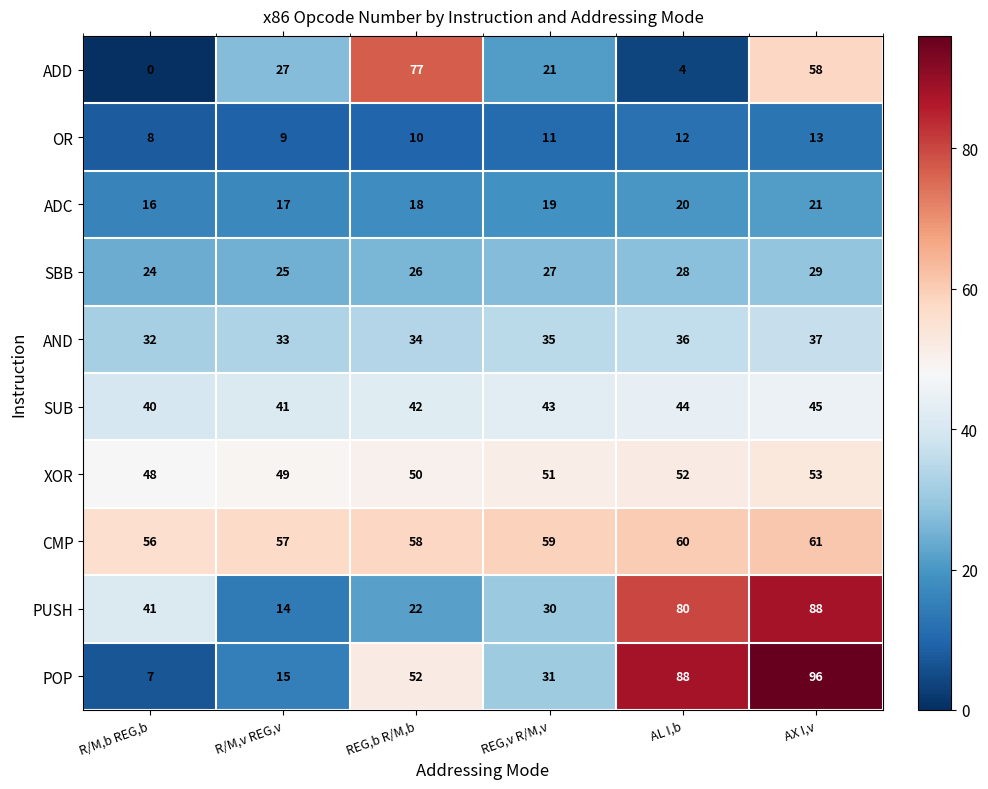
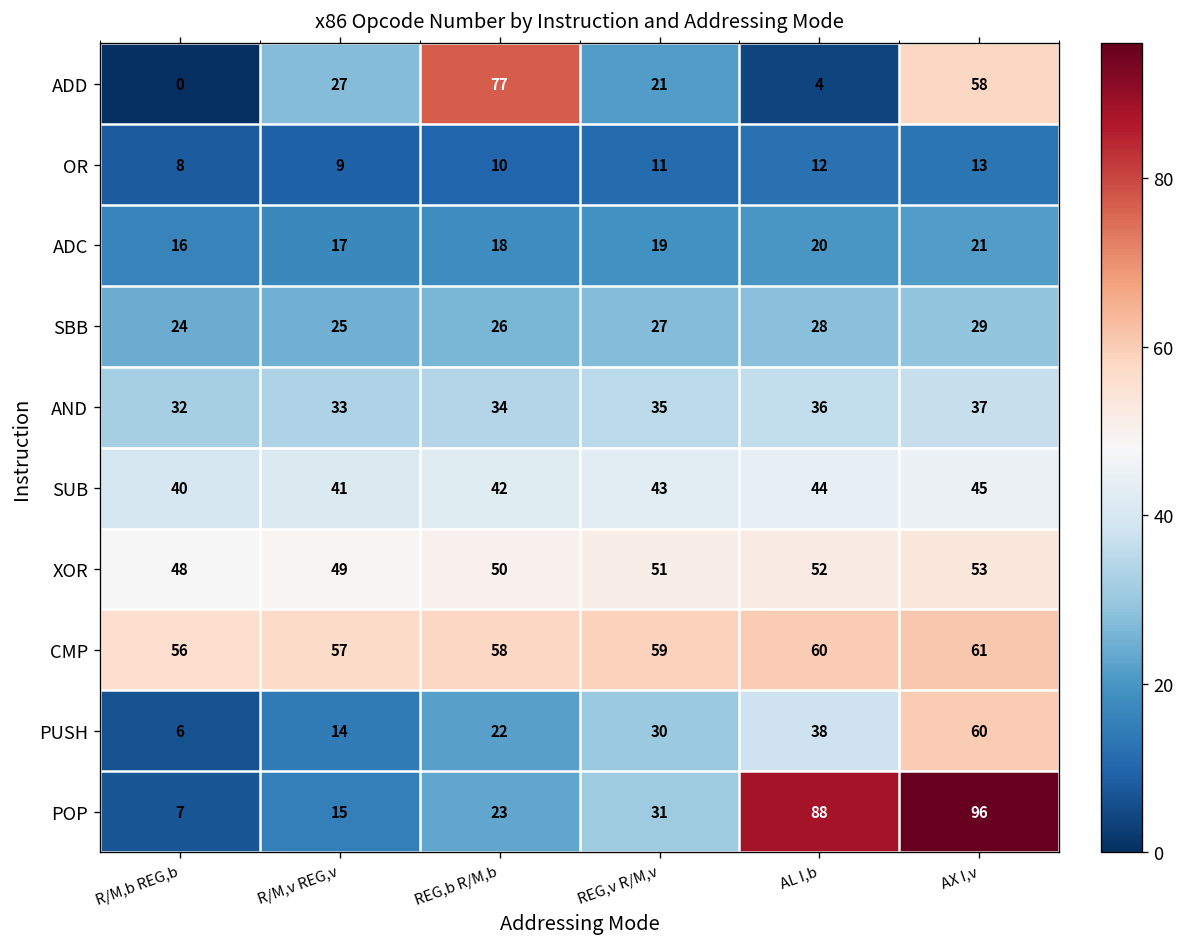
PUSH, R/M,b REG,b: 41 -> 6
PUSH, AL I,b: 80 -> 38
PUSH, AX I,v: 88 -> 60
POP, REG,b R/M,b: 52 -> 23
